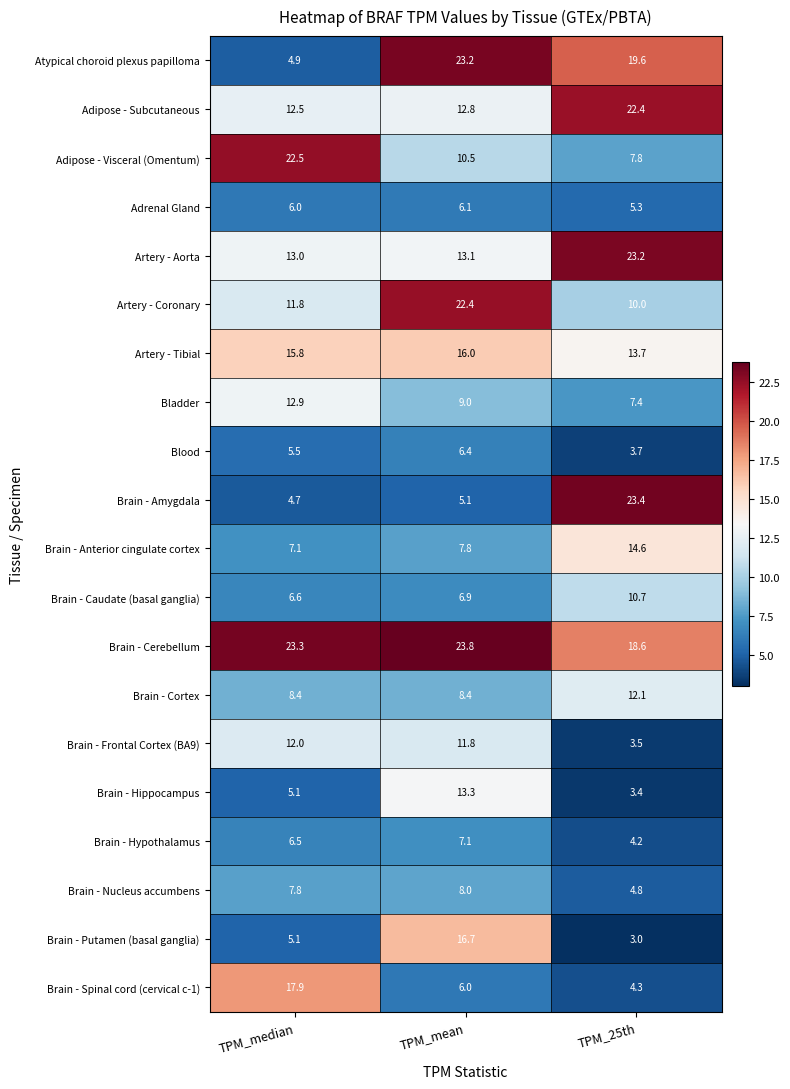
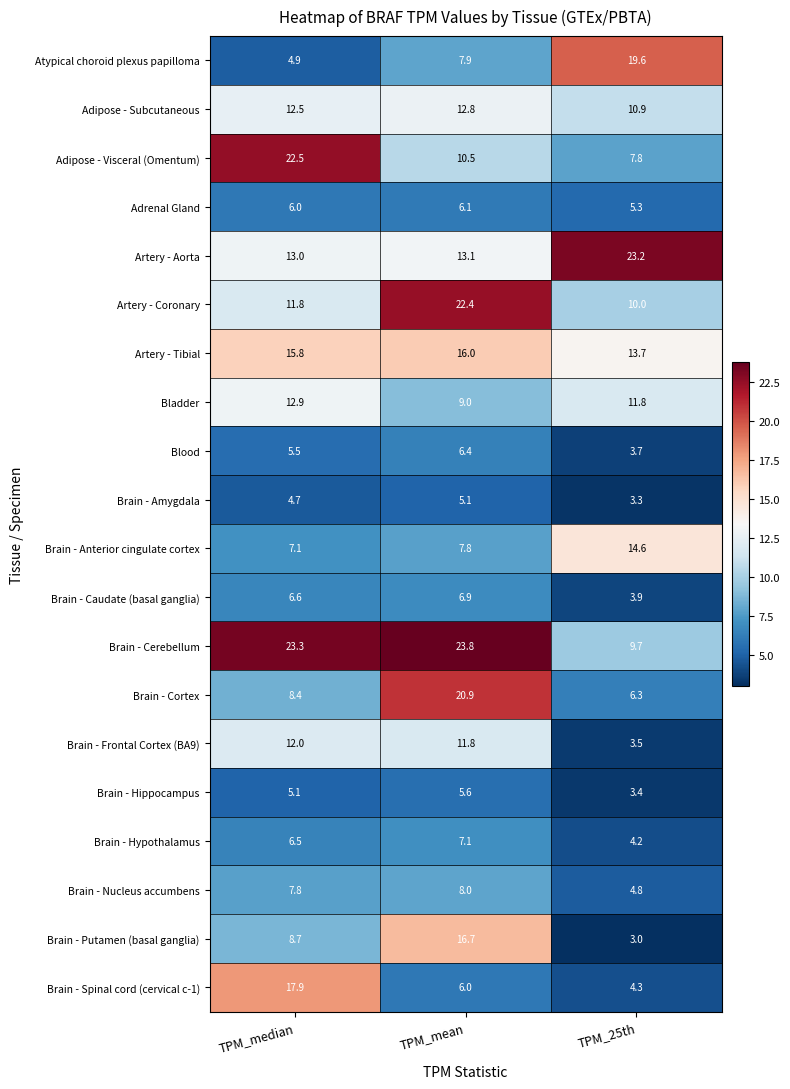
Atypical choroid plexus papilloma, TPM_mean: 23.2 -> 7.9
Adipose - Subcutaneous, TPM_25th: 22.4 -> 10.9
Bladder, TPM_25th: 7.4 -> 11.8
Brain - Amygdala, TPM_25th: 23.4 -> 3.3
Brain - Caudate (basal ganglia), TPM_25th: 10.7 -> 3.9
Brain - Cerebellum, TPM_25th: 18.6 -> 9.7
Brain - Cortex, TPM_mean: 8.4 -> 20.9
Brain - Cortex, TPM_25th: 12.1 -> 6.3
Brain - Hippocampus, TPM_mean: 13.3 -> 5.6
Brain - Putamen (basal ganglia), TPM_median: 5.1 -> 8.7
